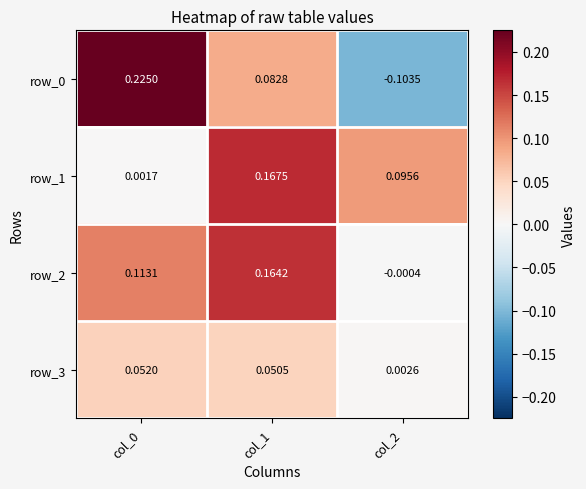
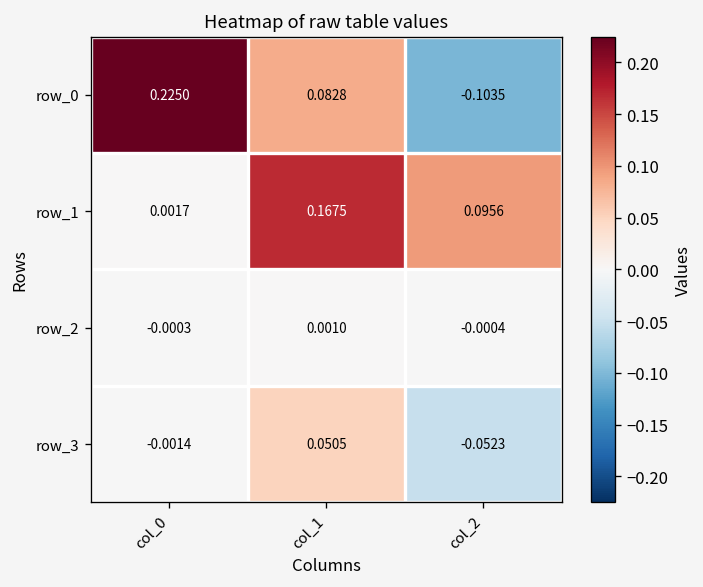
row_2, col_0: 0.1131 -> -0.0003
row_2, col_1: 0.1642 -> 0.0010
row_3, col_0: 0.0520 -> -0.0014
row_3, col_2: 0.0026 -> -0.0523
